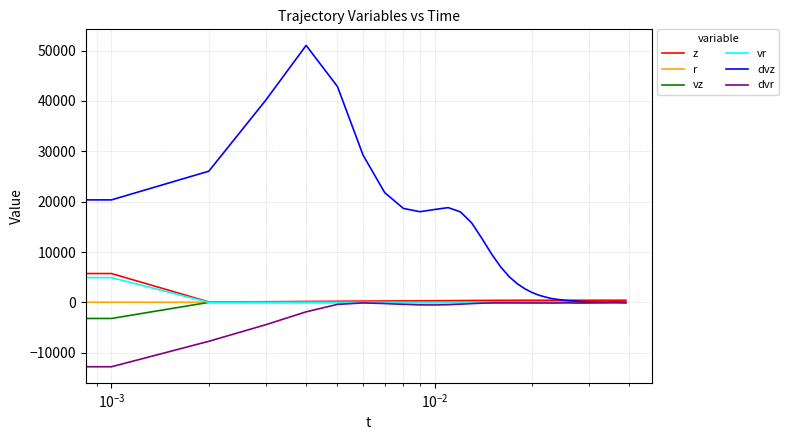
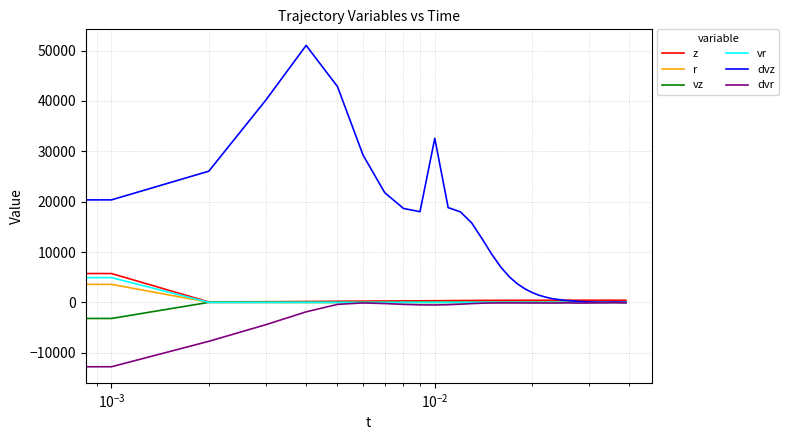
r, 10^-3: 0 -> 4000
dvz, 10^-2: 18000 -> 33000
